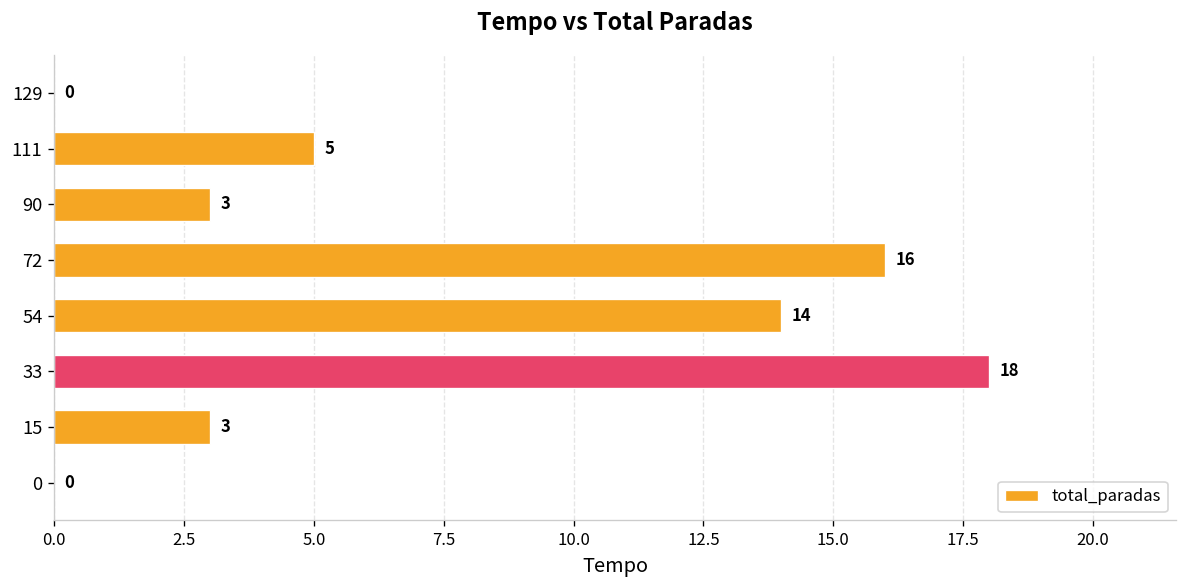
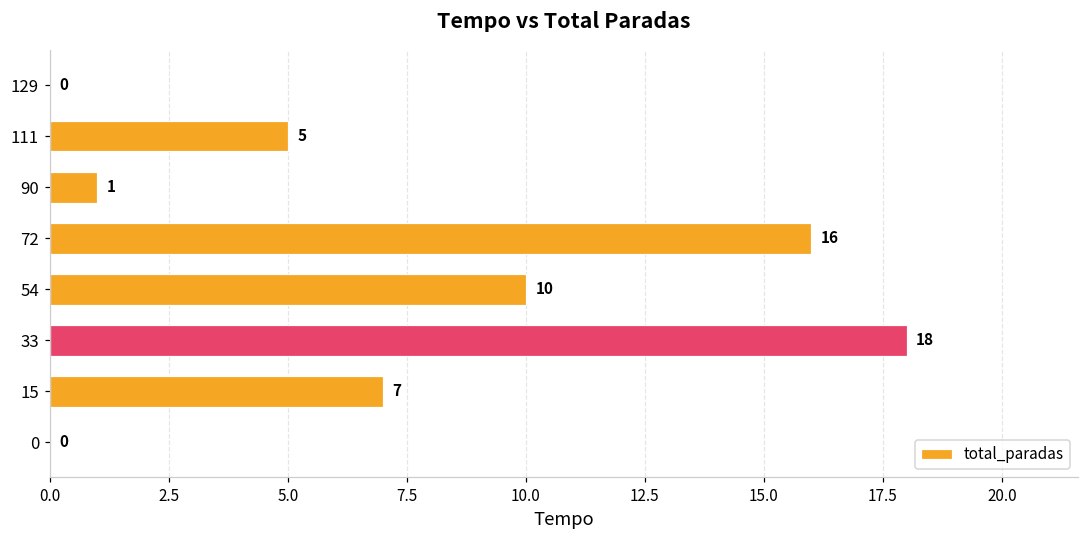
90: 3 -> 1
54: 14 -> 10
15: 3 -> 7
